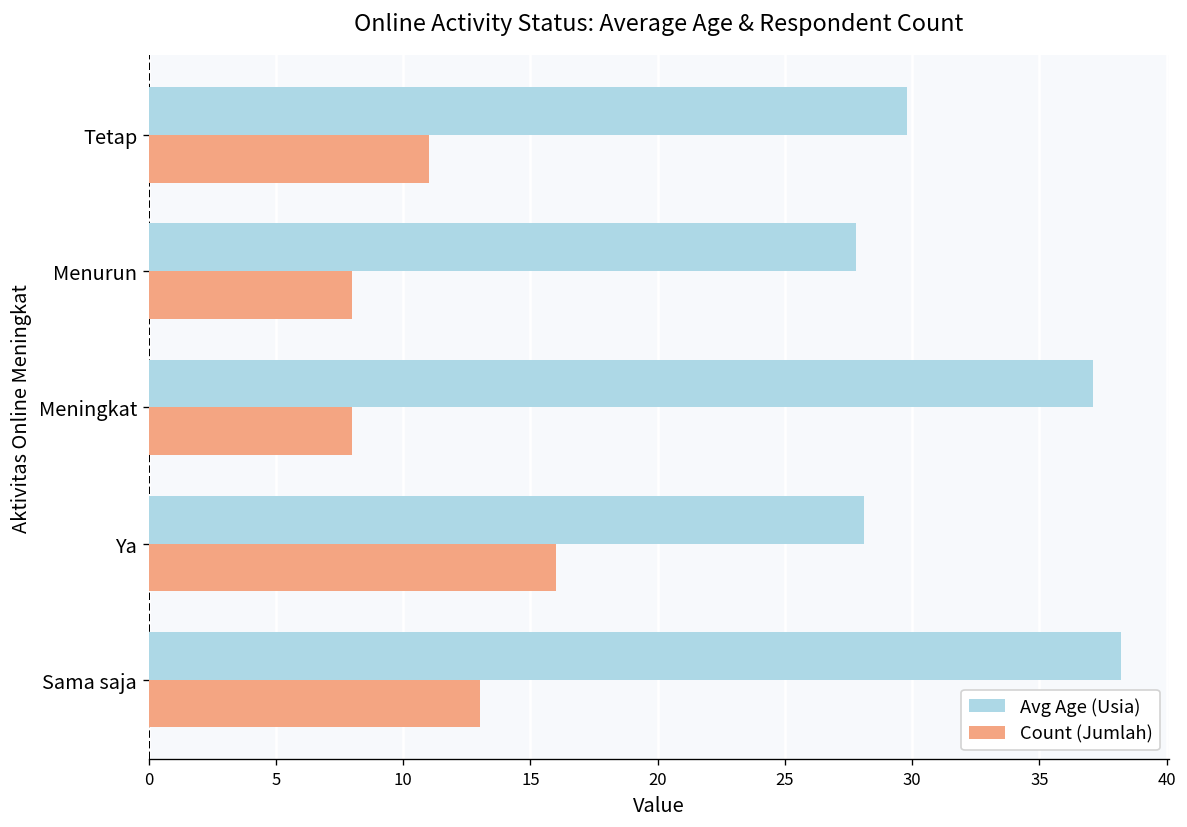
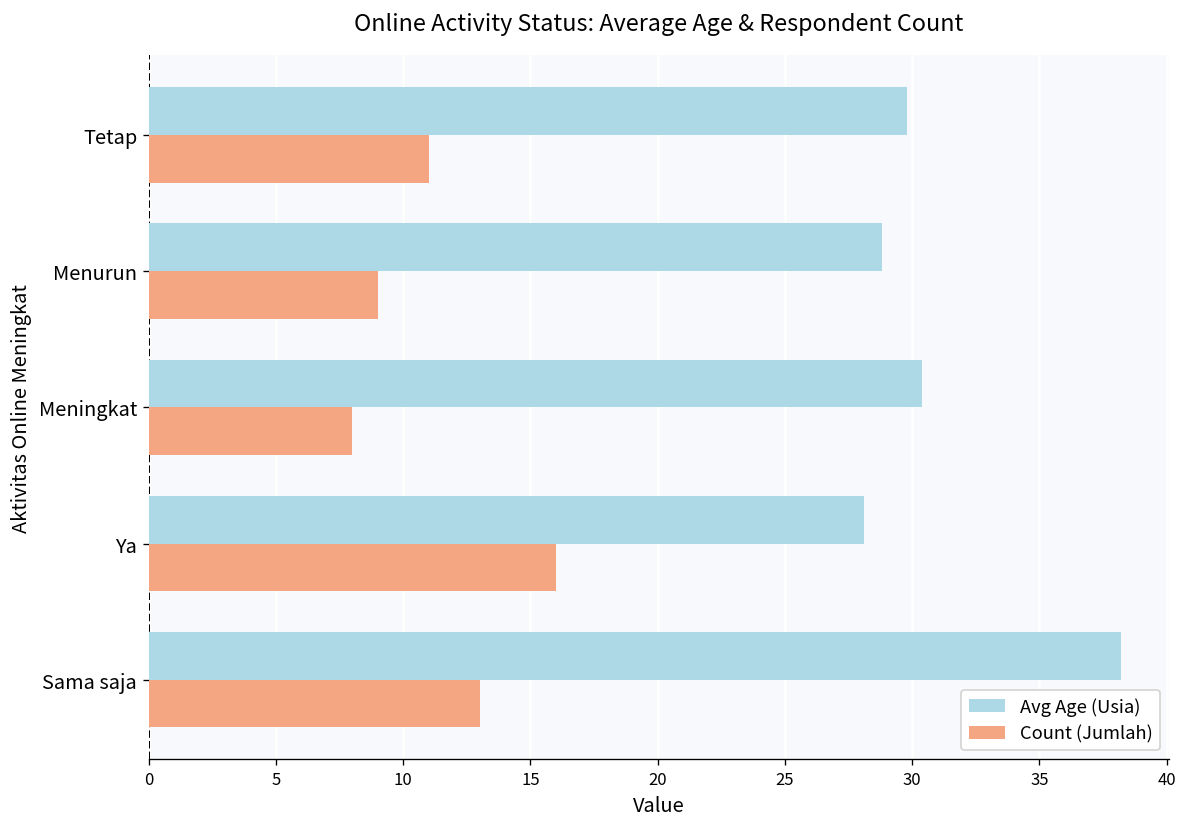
Avg Age (Usia), Menurun: 27.8 -> 28.8
Count (Jumlah), Menurun: 8 -> 9
Avg Age (Usia), Meningkat: 37.1 -> 30.4
